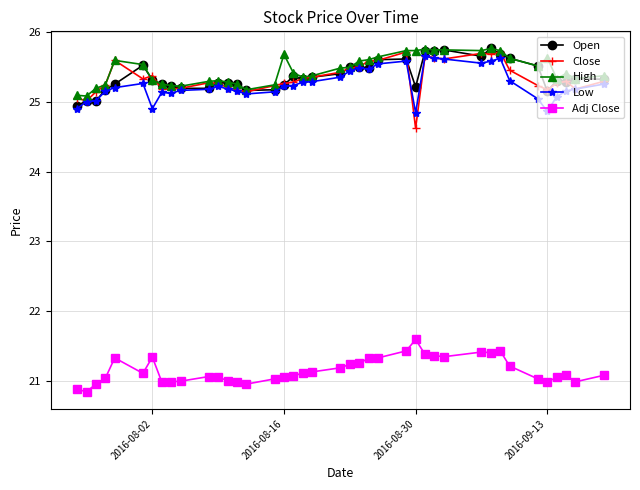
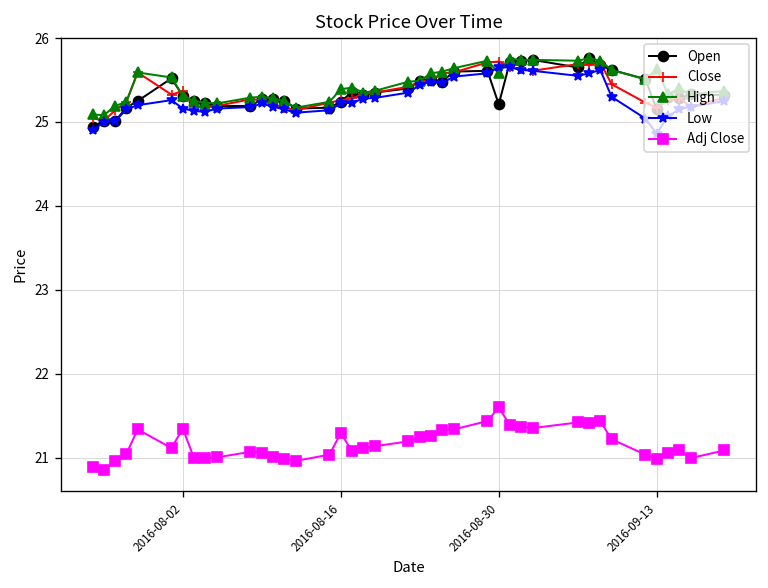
Low, 2016-08-02: 24.9 -> 25.2
High, 2016-08-16: 25.7 -> 25.4
Adj Close, 2016-08-16: 21.1 -> 21.3
Close, 2016-08-30: 24.6 -> 25.7
High, 2016-08-30: 25.7 -> 25.6
Low, 2016-08-30: 24.8 -> 25.7
